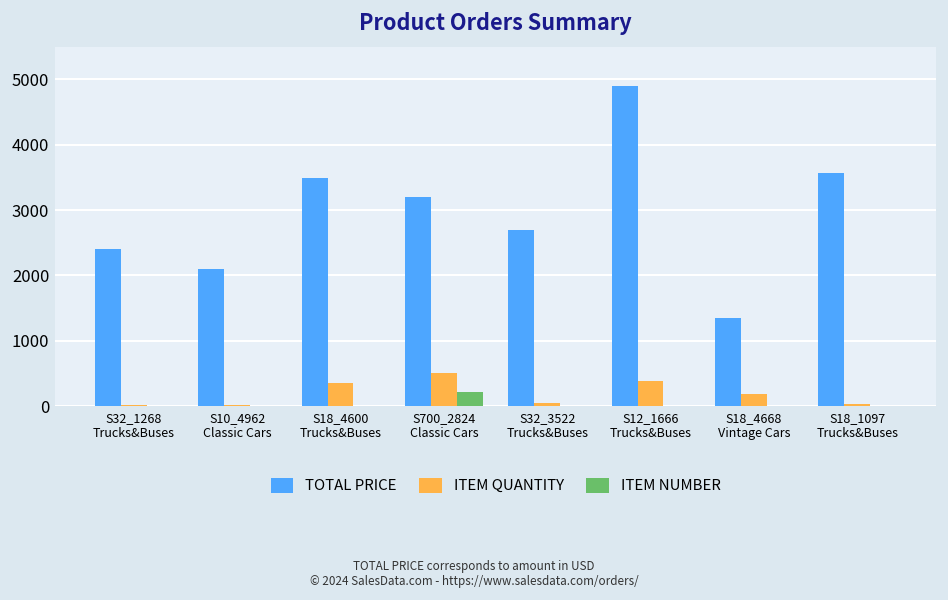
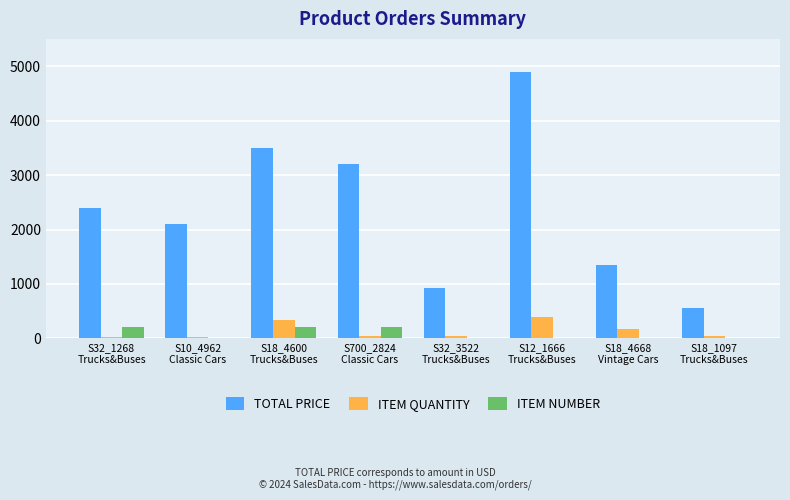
ITEM NUMBER, S32_1268 Trucks&Buses: 0 -> 200
ITEM NUMBER, S18_4600 Trucks&Buses: 0 -> 200
ITEM QUANTITY, S700_2824 Classic Cars: 500 -> 0
TOTAL PRICE, S32_3522 Trucks&Buses: 2700 -> 900
TOTAL PRICE, S18_1097 Trucks&Buses: 3600 -> 600
